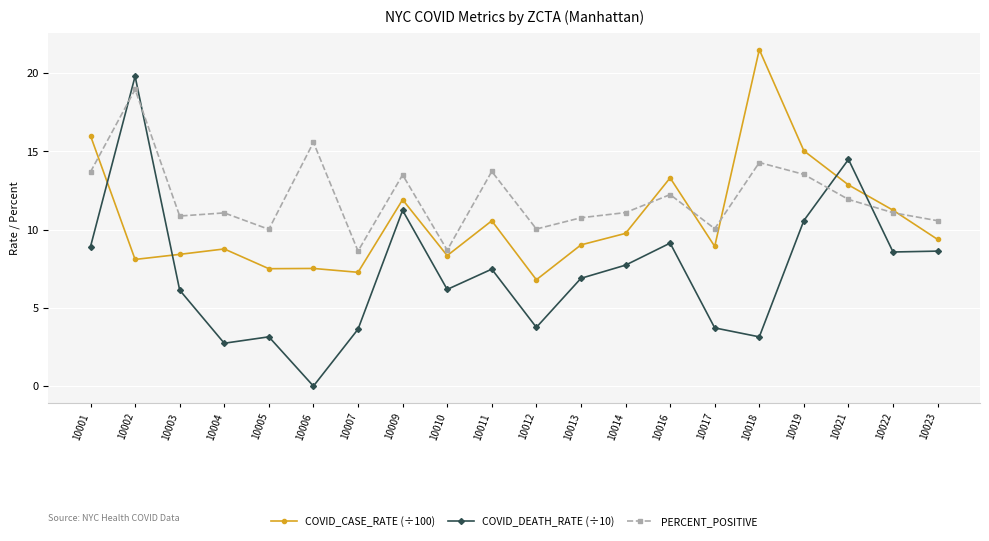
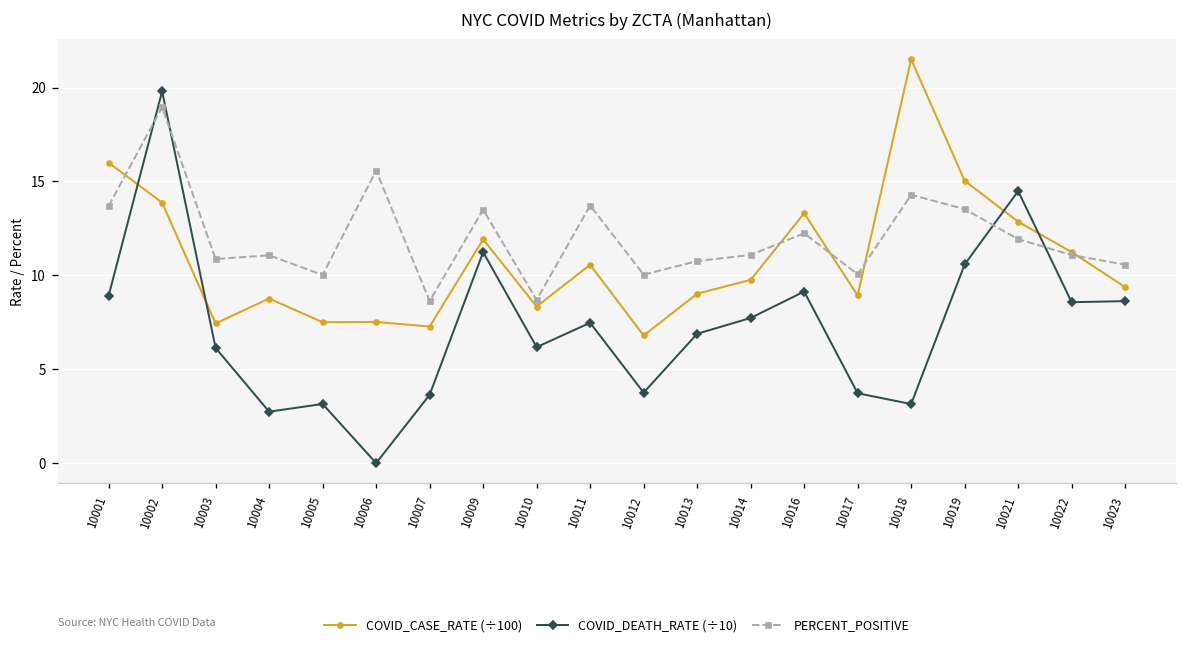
COVID_CASE_RATE (÷100), 10002: 8.1 -> 13.9
COVID_CASE_RATE (÷100), 10003: 8.4 -> 7.4
